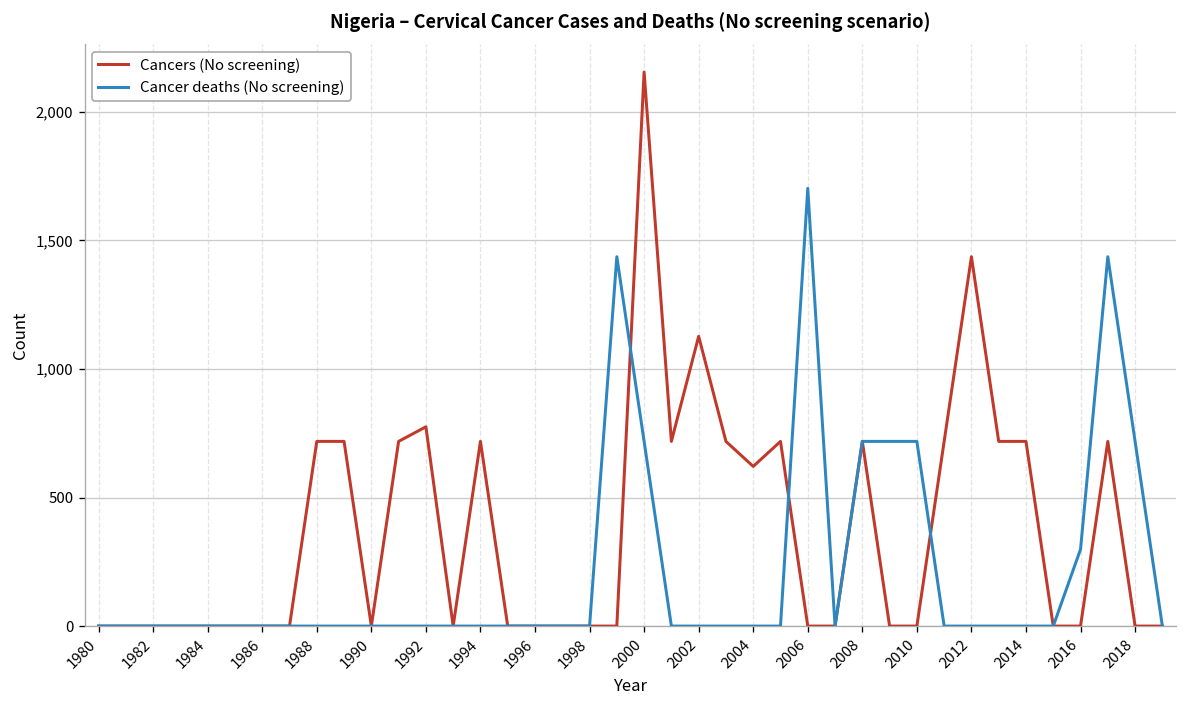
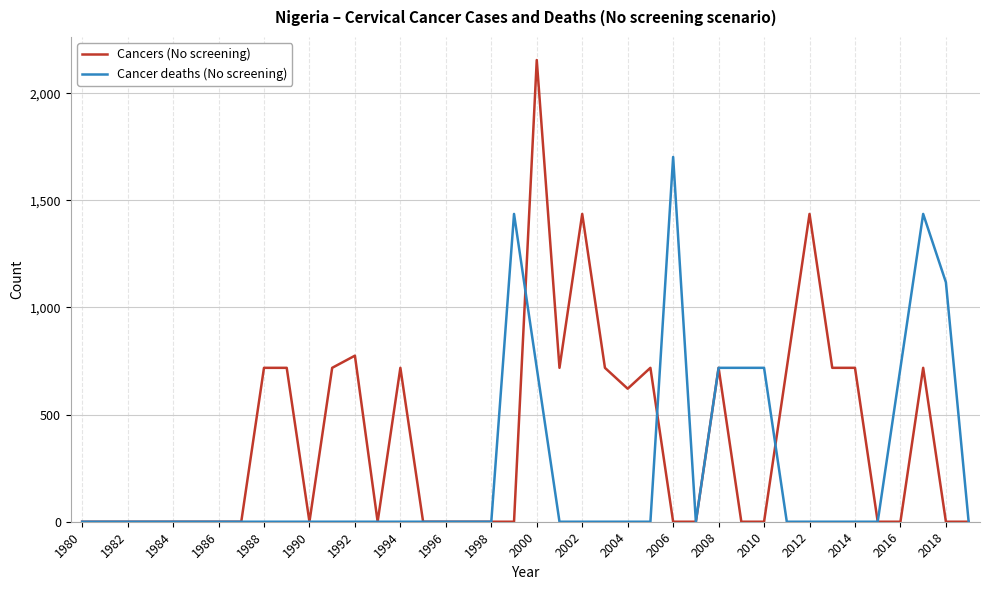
Cancers (No screening), 2002: 1,130 -> 1,440
Cancer deaths (No screening), 2016: 300 -> 720
Cancer deaths (No screening), 2018: 720 -> 1,120
